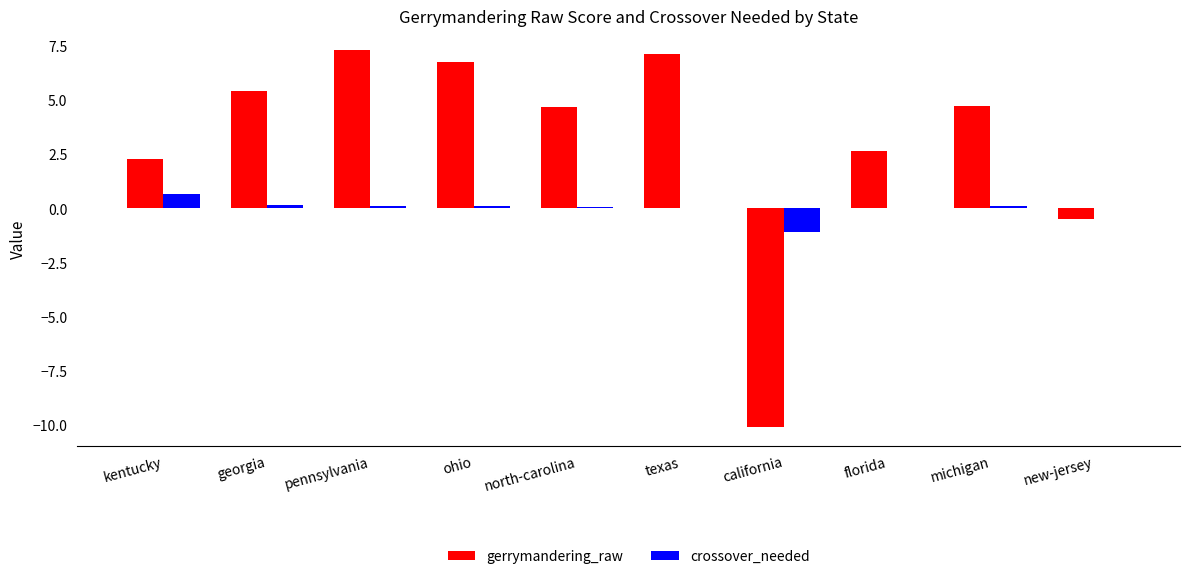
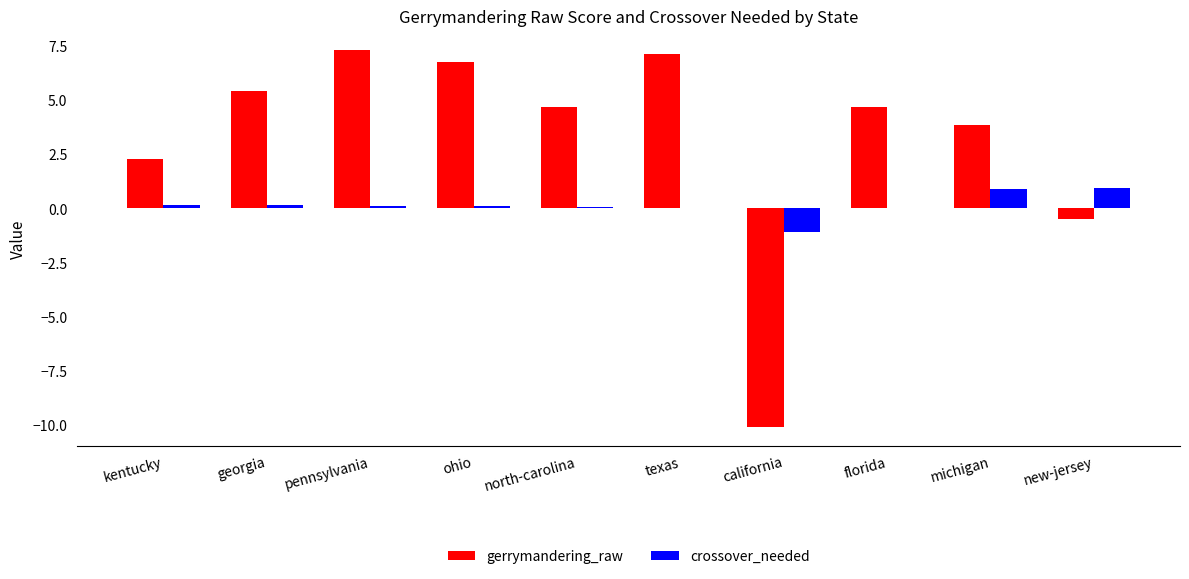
crossover_needed, kentucky: 0.7 -> 0.2
gerrymandering_raw, florida: 2.7 -> 4.7
gerrymandering_raw, michigan: 4.7 -> 3.8
crossover_needed, michigan: 0.1 -> 0.9
crossover_needed, new-jersey: 0.0 -> 0.9
